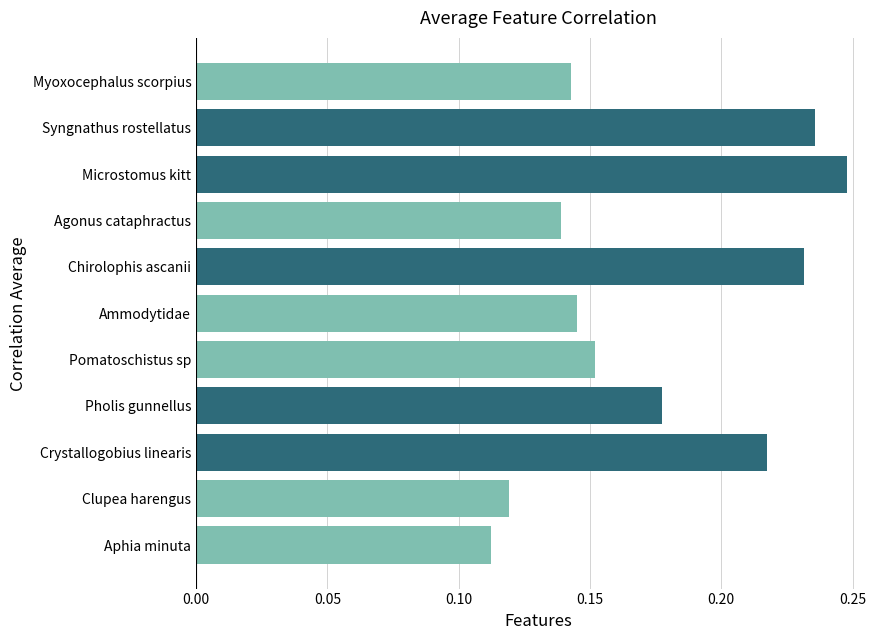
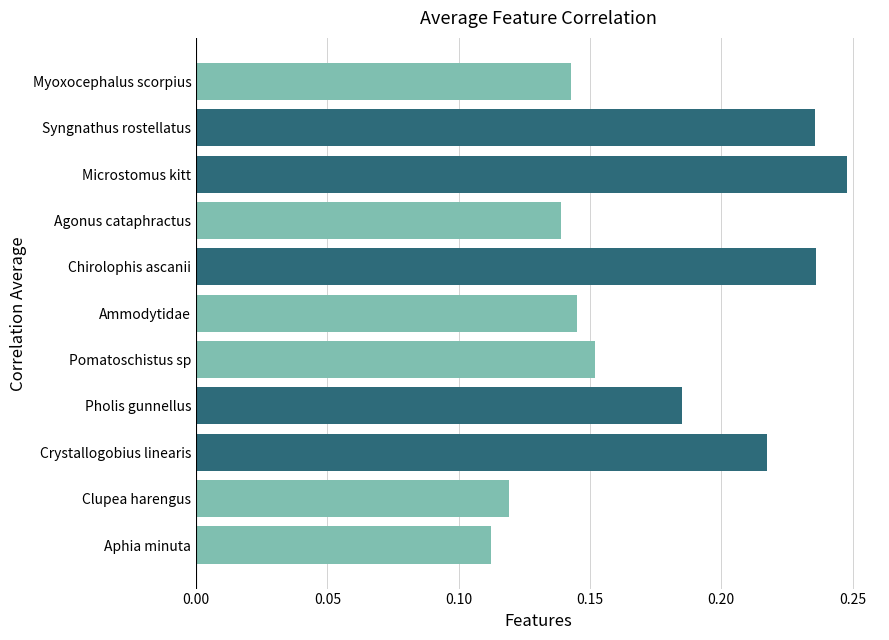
Chirolophis ascanii: 0.232 -> 0.236
Pholis gunnellus: 0.177 -> 0.185
